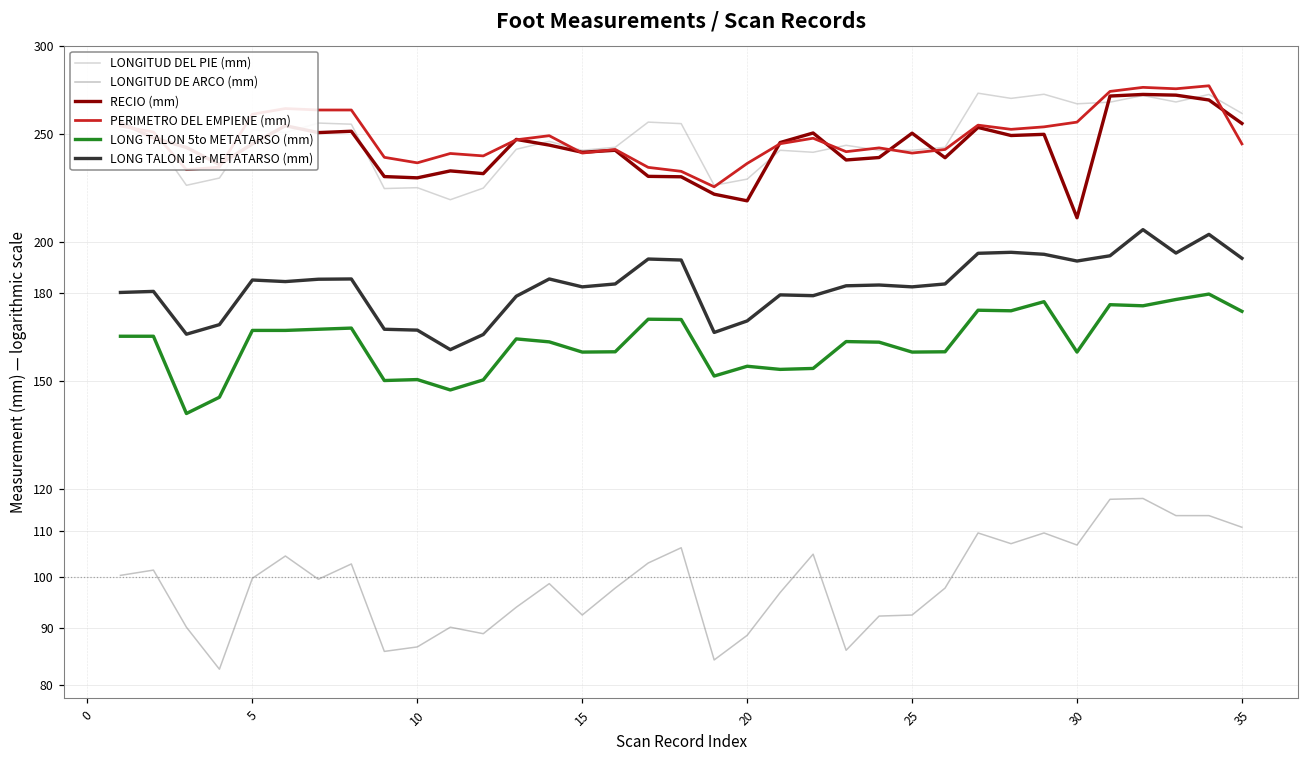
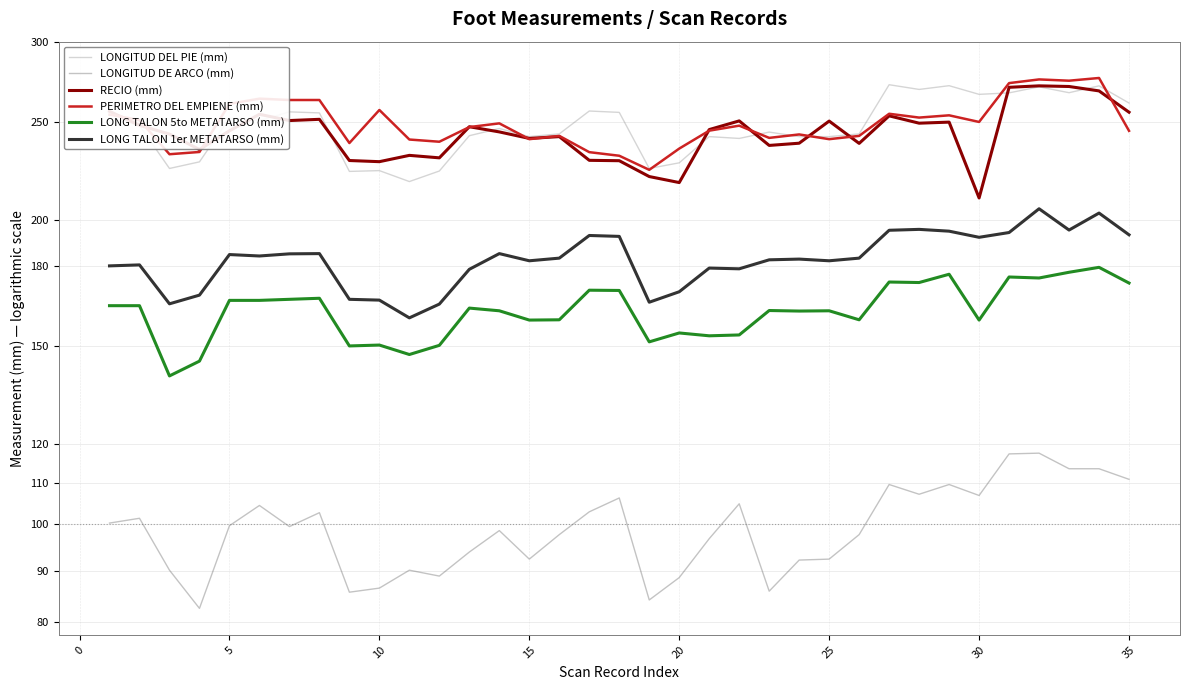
PERIMETRO DEL EMPIENE (mm), 10: 236 -> 257
LONG TALON 5to METATARSO (mm), 25: 159 -> 163
PERIMETRO DEL EMPIENE (mm), 30: 256 -> 250
